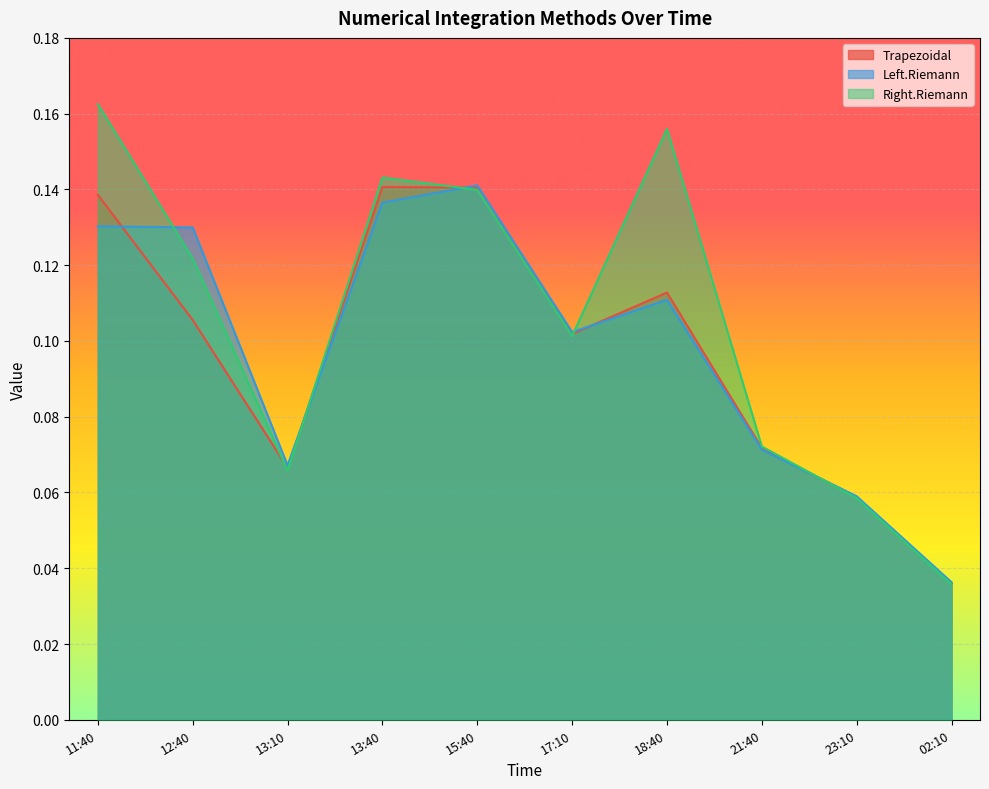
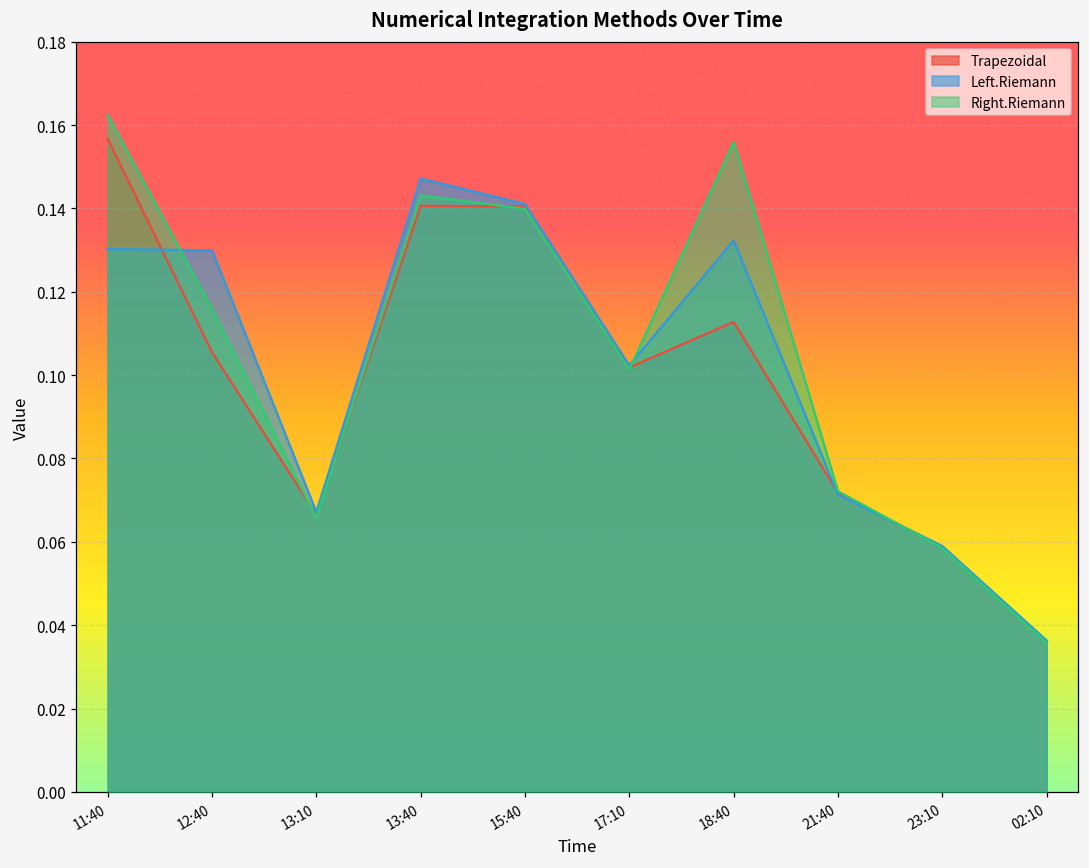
Trapezoidal, 11:40: 0.139 -> 0.157
Right.Riemann, 12:40: 0.122 -> 0.116
Left.Riemann, 13:40: 0.137 -> 0.147
Left.Riemann, 18:40: 0.111 -> 0.132
